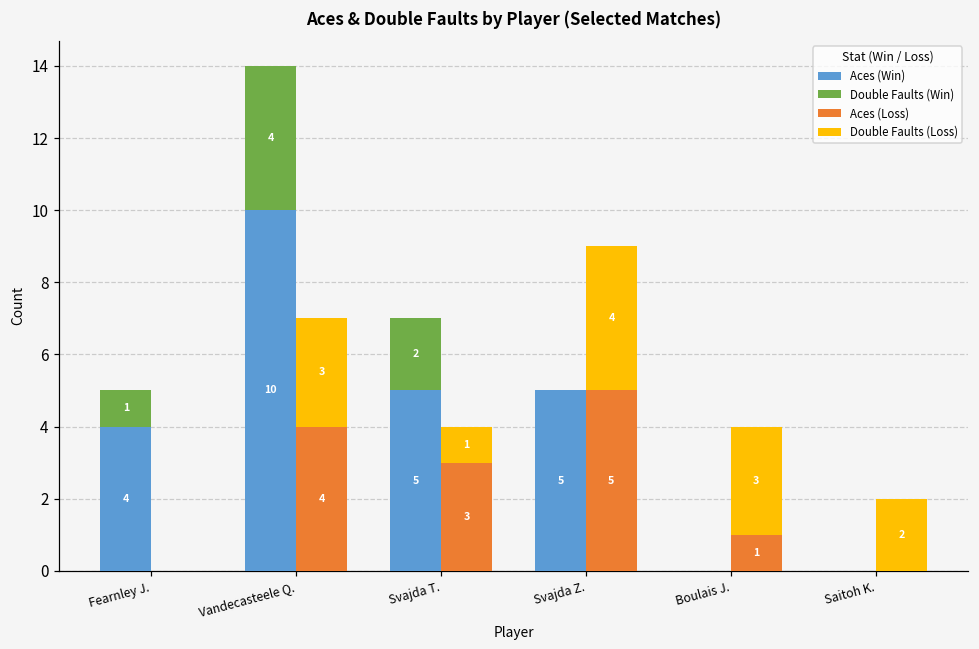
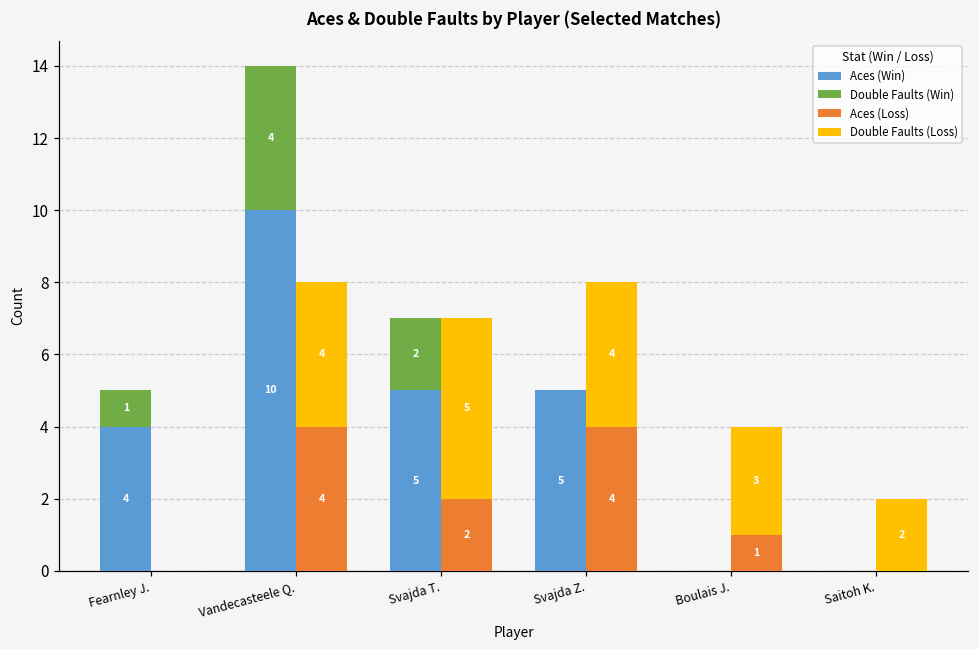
Double Faults (Loss), Vandecasteele Q.: 3 -> 4
Aces (Loss), Svajda T.: 3 -> 2
Double Faults (Loss), Svajda T.: 1 -> 5
Aces (Loss), Svajda Z.: 5 -> 4
